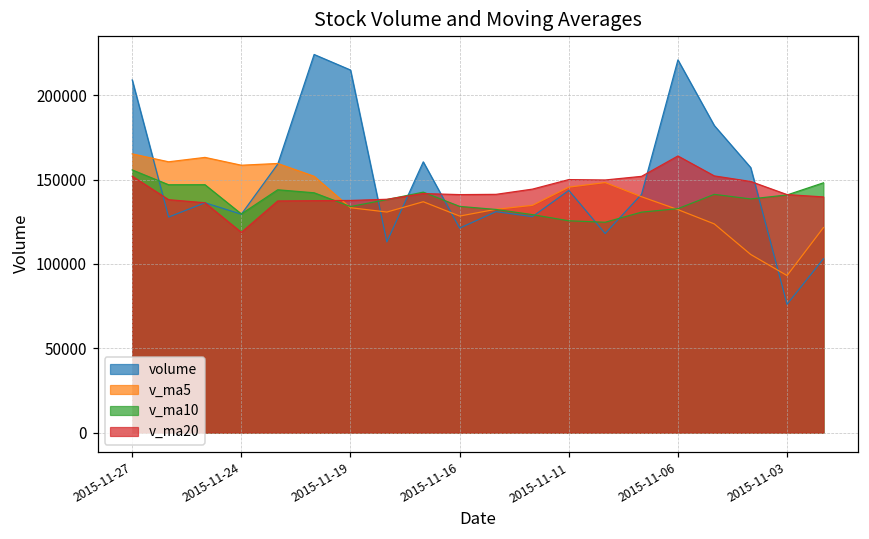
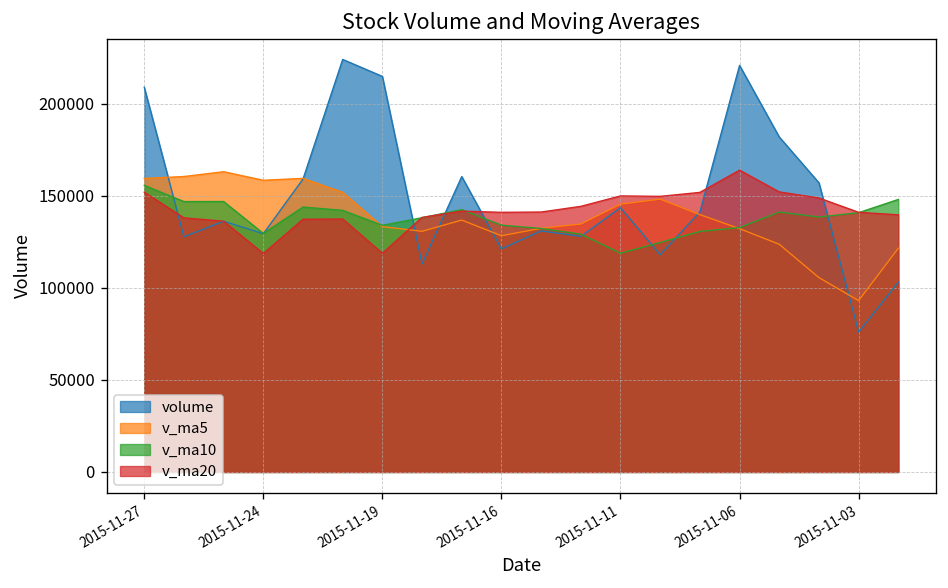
v_ma5, 2015-11-27: 165000 -> 160000
v_ma20, 2015-11-19: 138000 -> 119000
v_ma10, 2015-11-11: 126000 -> 119000
